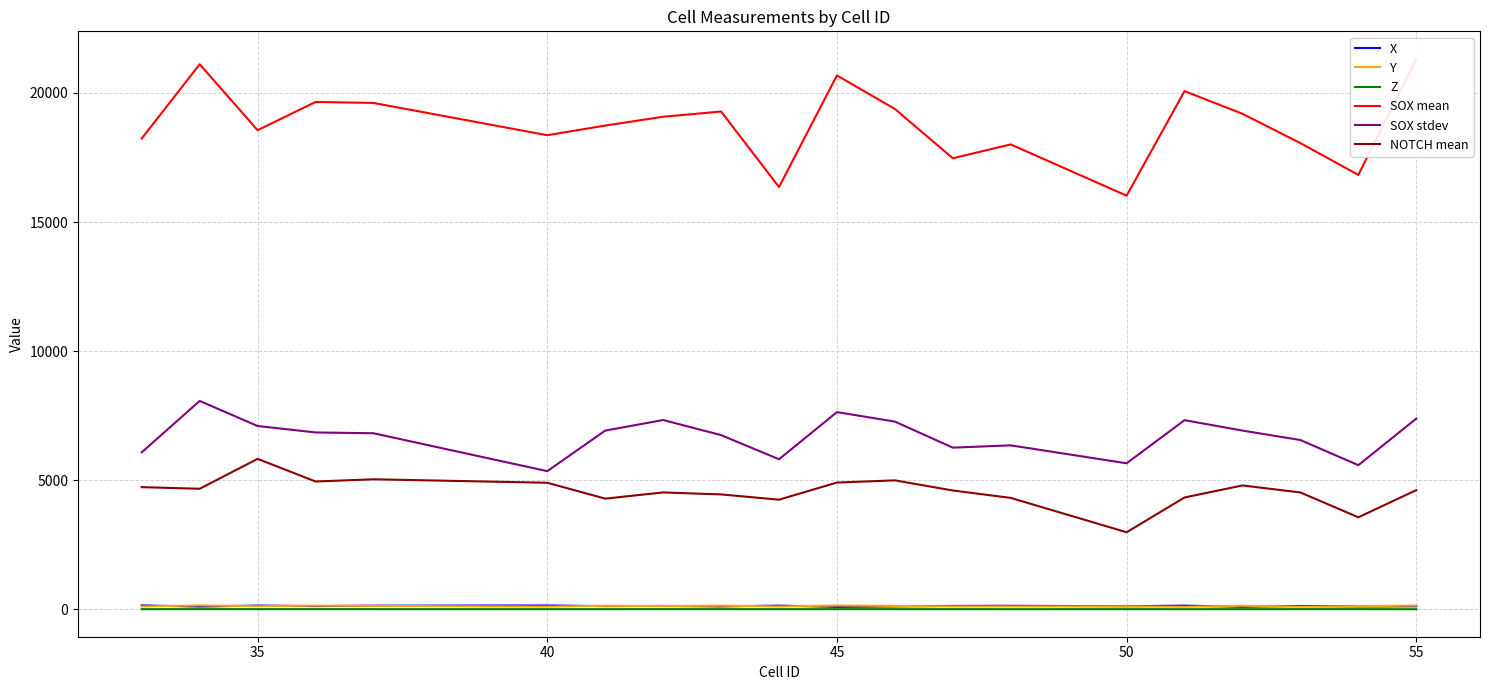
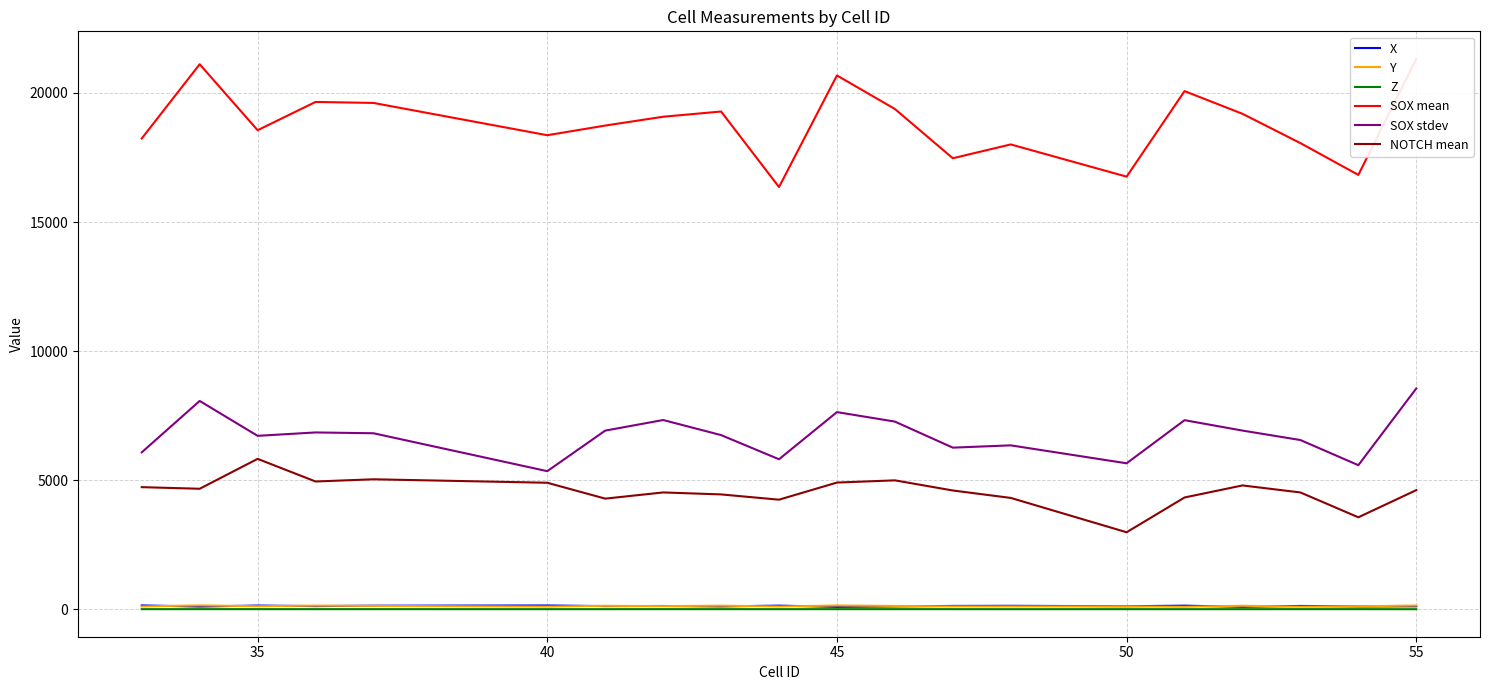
SOX stdev, 35: 7100 -> 6700
SOX mean, 50: 16000 -> 16800
SOX stdev, 55: 7400 -> 8600
